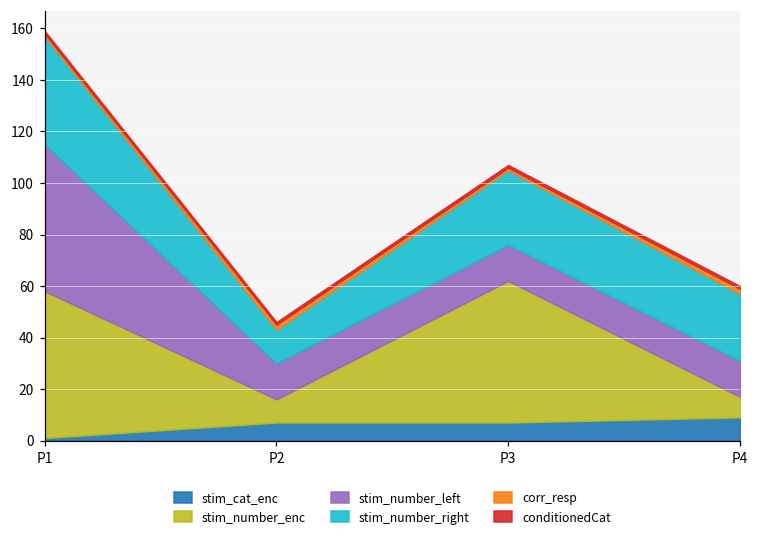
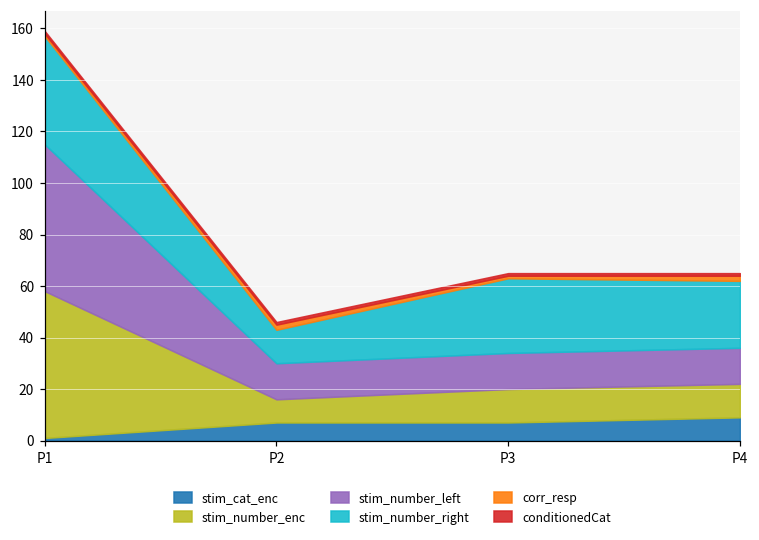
stim_number_enc, P3: 55 -> 13
stim_number_enc, P4: 8 -> 13
